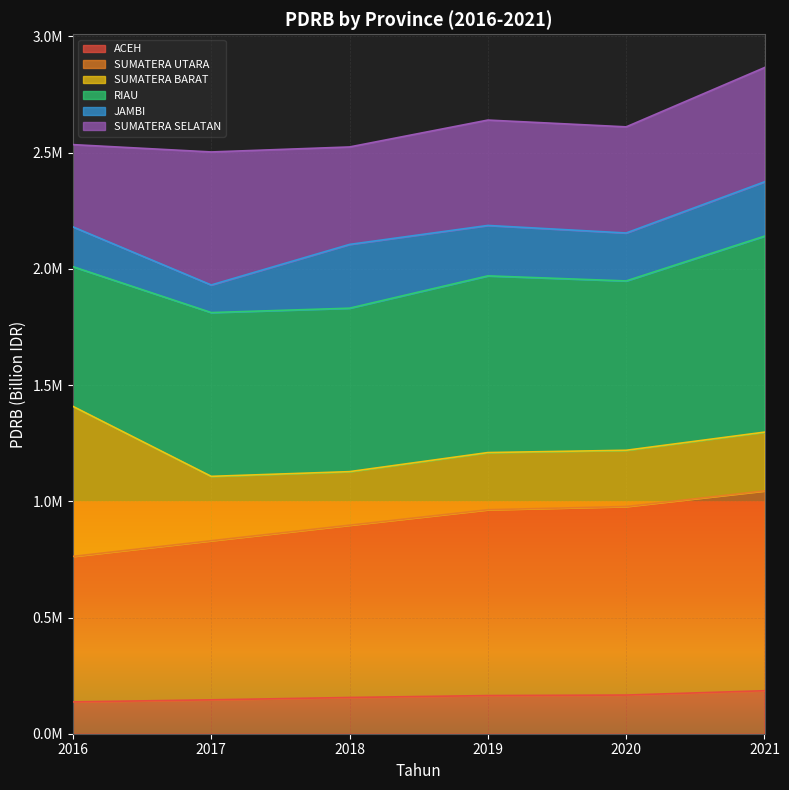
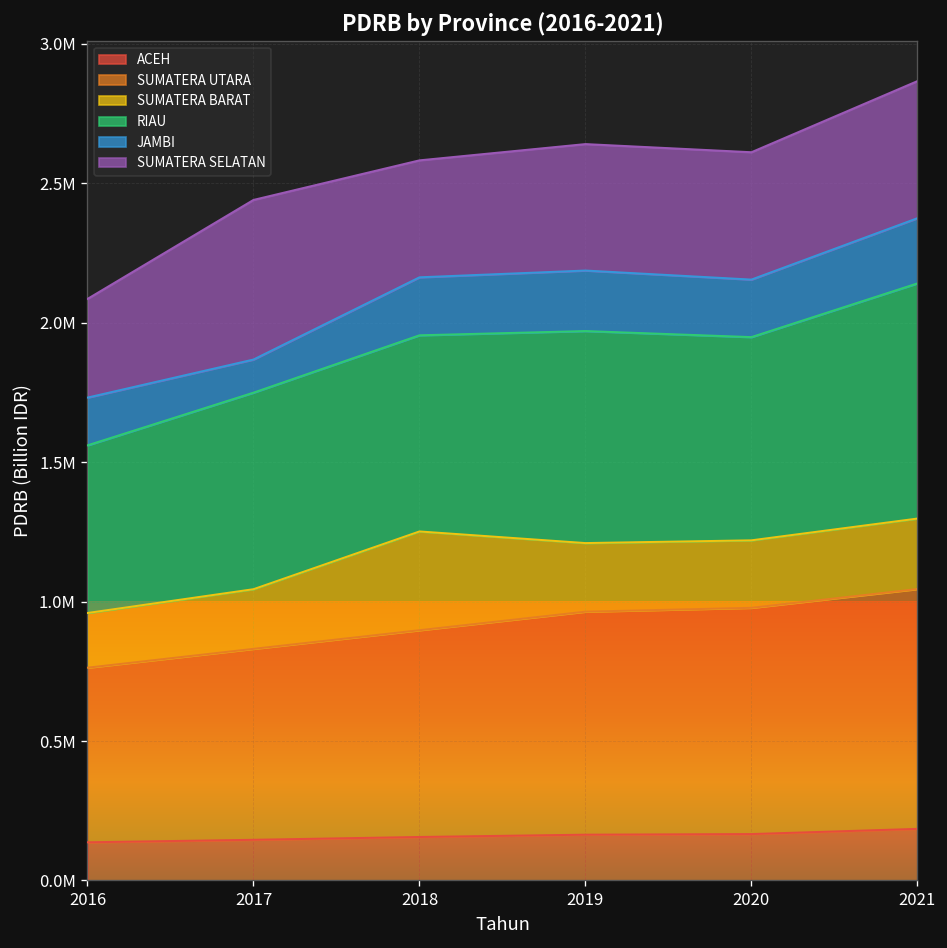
SUMATERA BARAT, 2016: 650000 -> 200000
SUMATERA BARAT, 2017: 280000 -> 210000
SUMATERA BARAT, 2018: 230000 -> 350000
JAMBI, 2018: 270000 -> 210000
